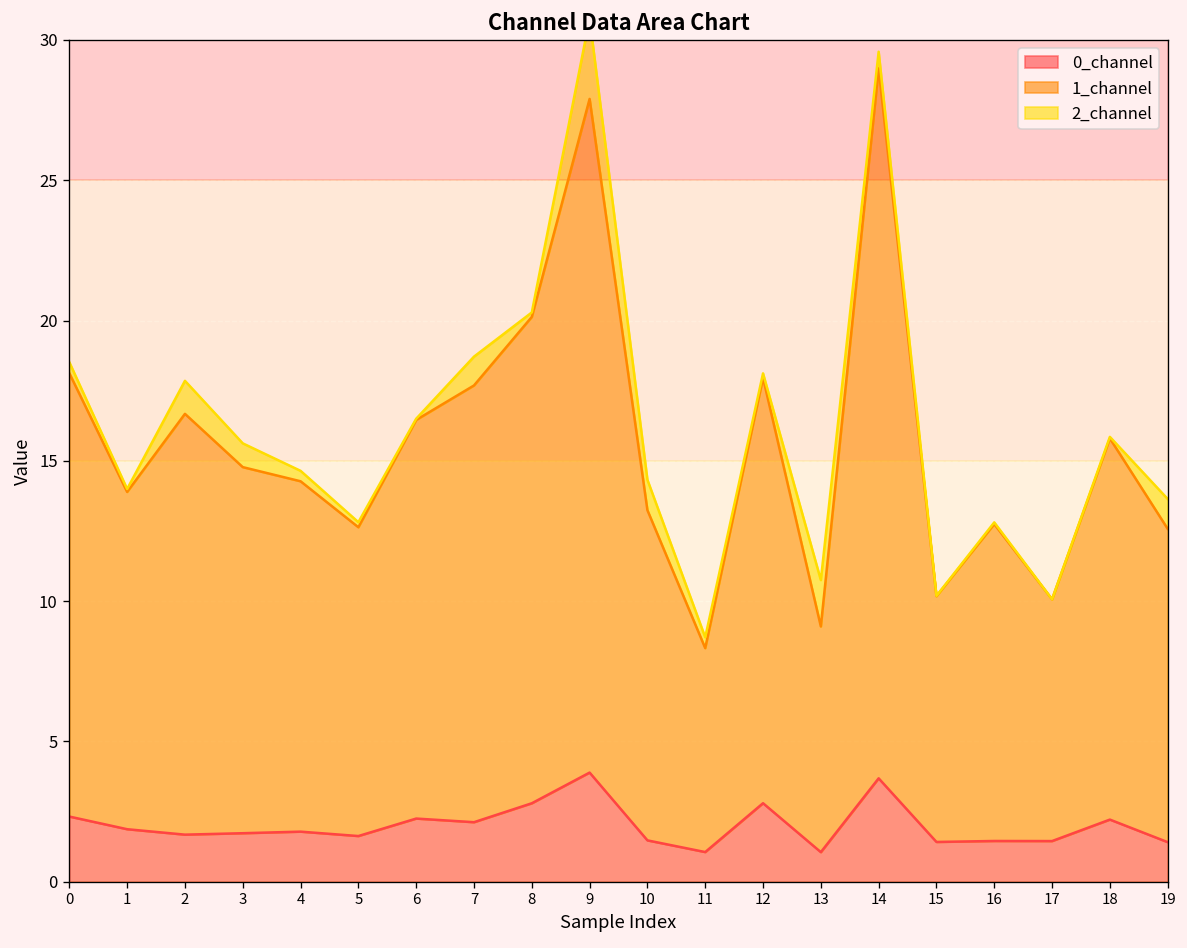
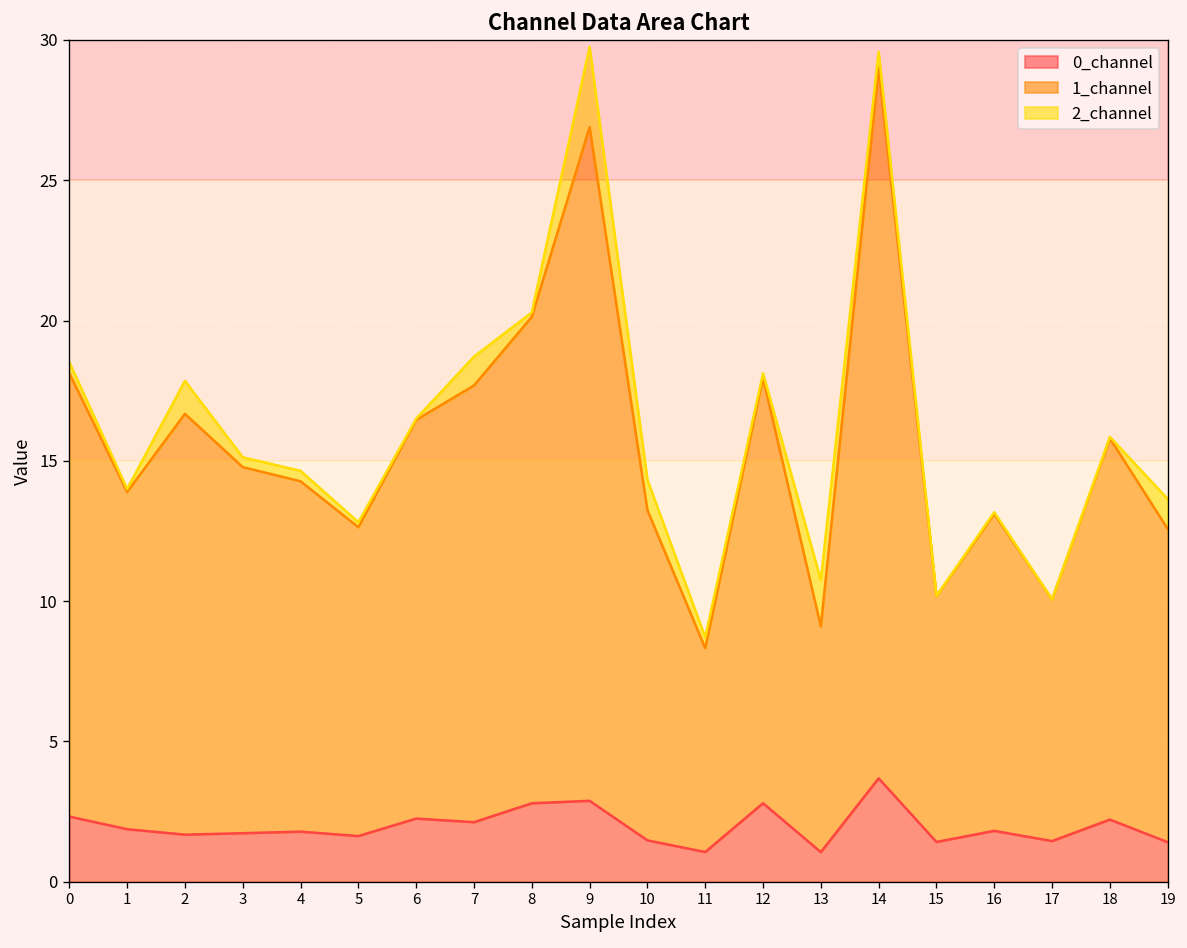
2_channel, 3: 0.8 -> 0.3
0_channel, 9: 3.9 -> 2.9
0_channel, 16: 1.5 -> 1.8
